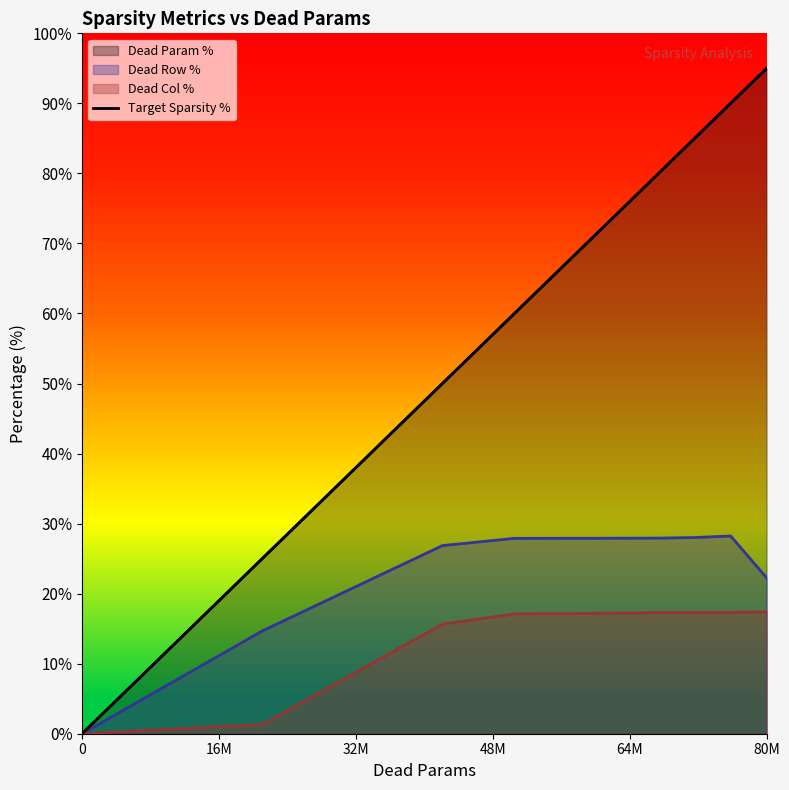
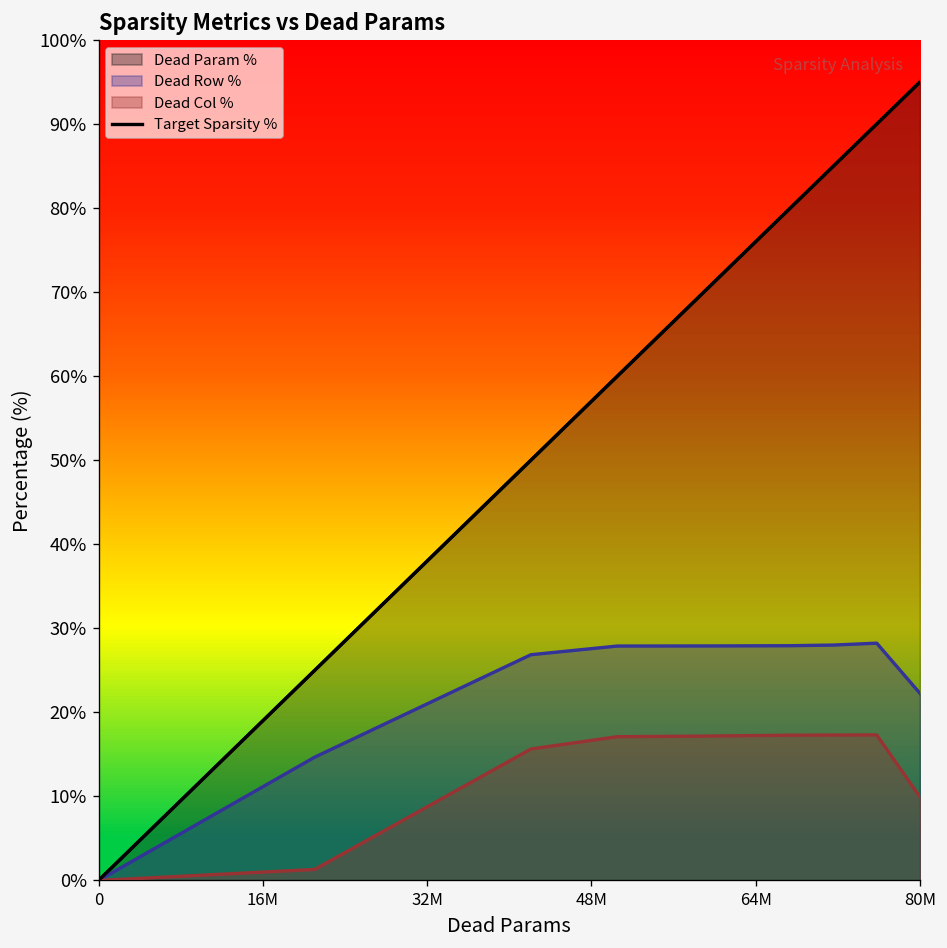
Dead Col %, 80M: 17% -> 10%
